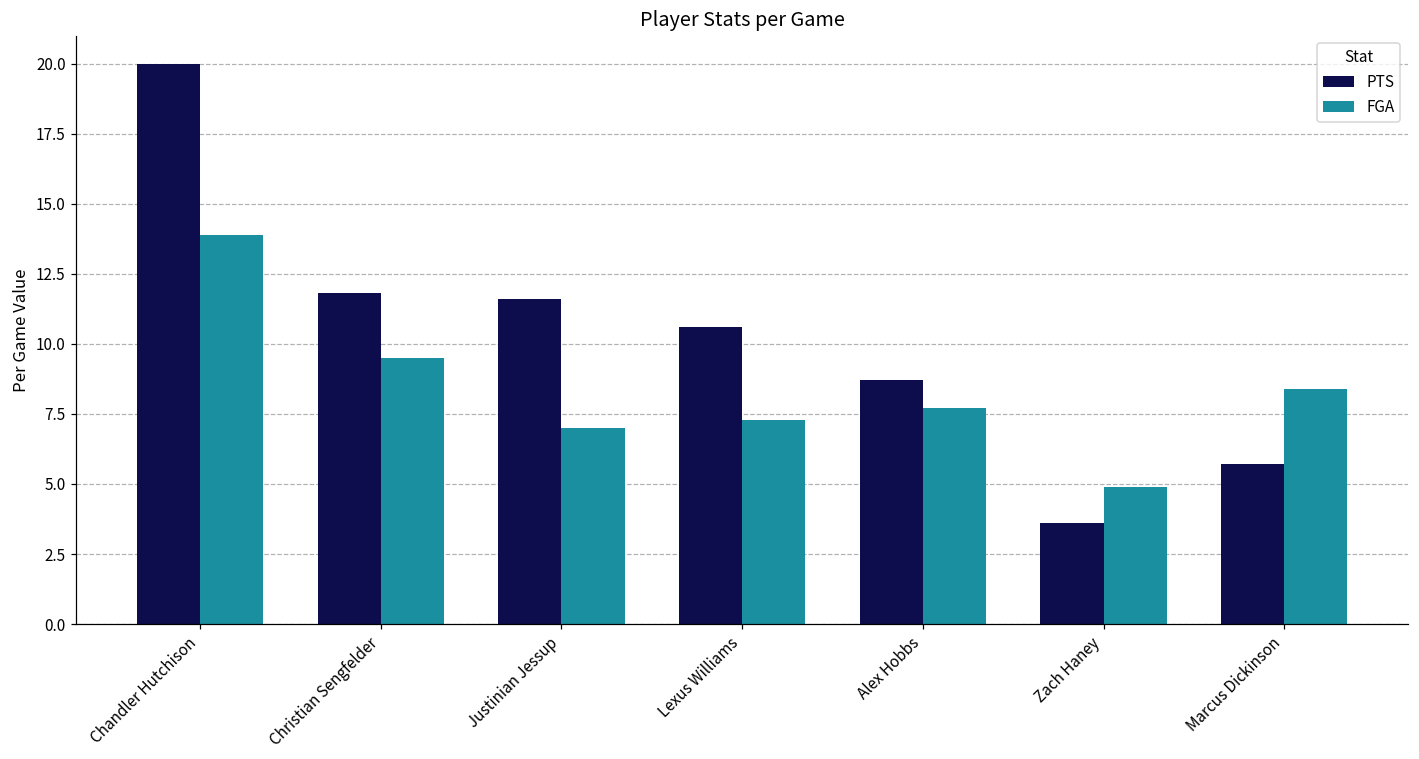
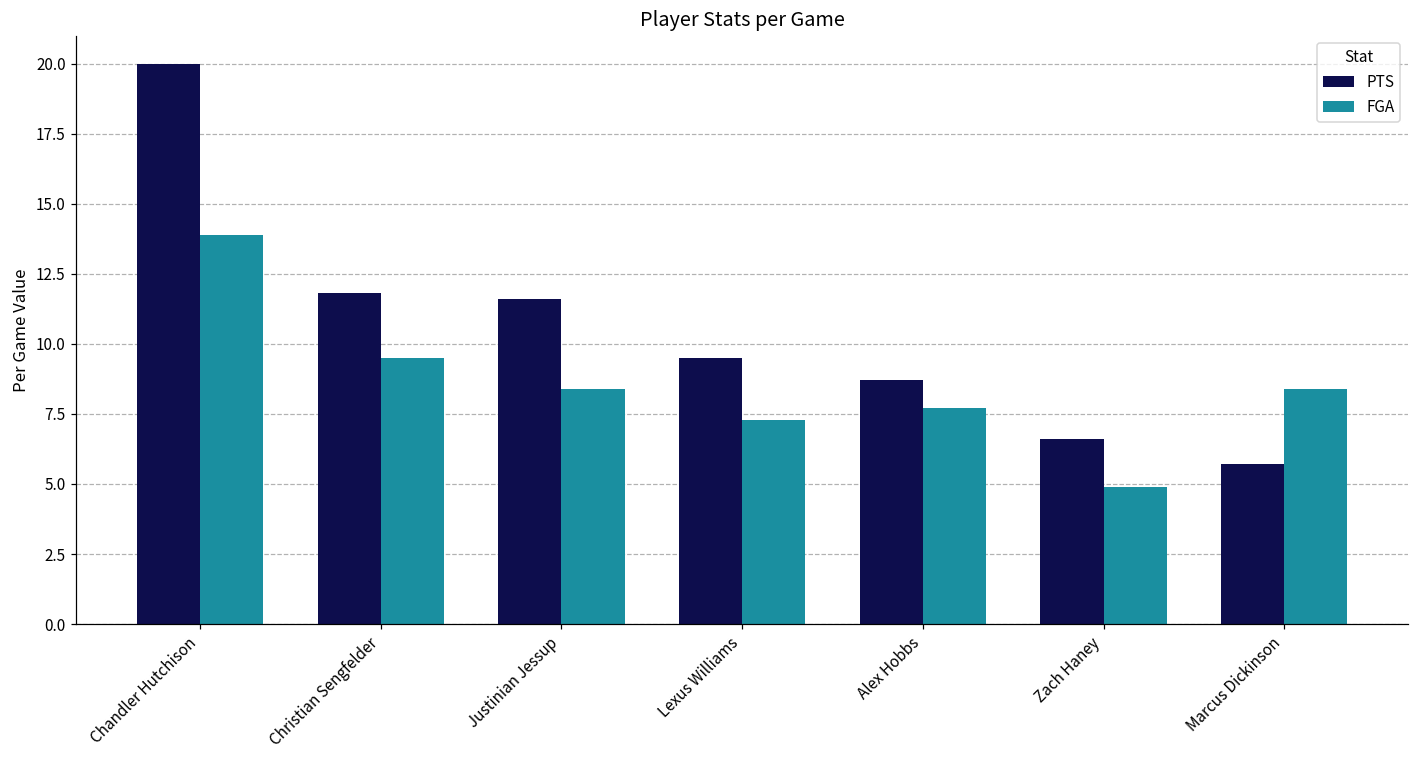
FGA, Justinian Jessup: 7.0 -> 8.4
PTS, Lexus Williams: 10.6 -> 9.5
PTS, Zach Haney: 3.6 -> 6.6
